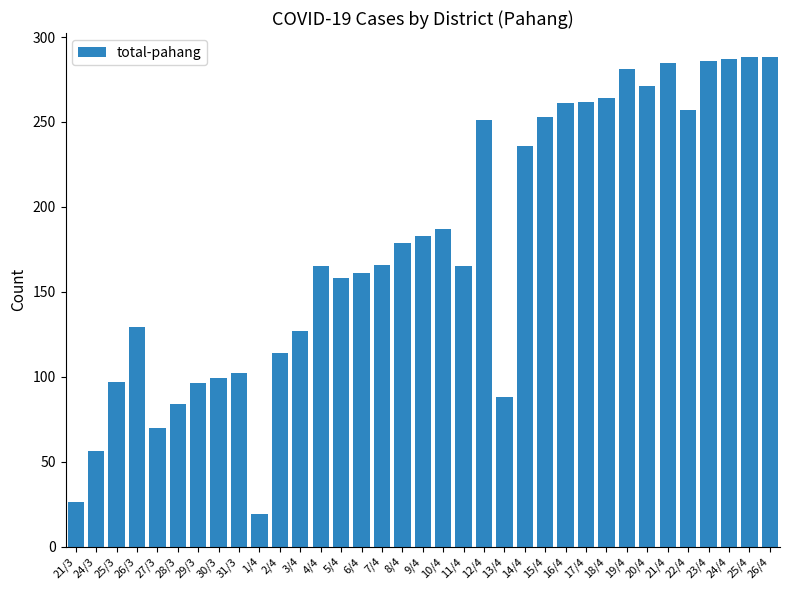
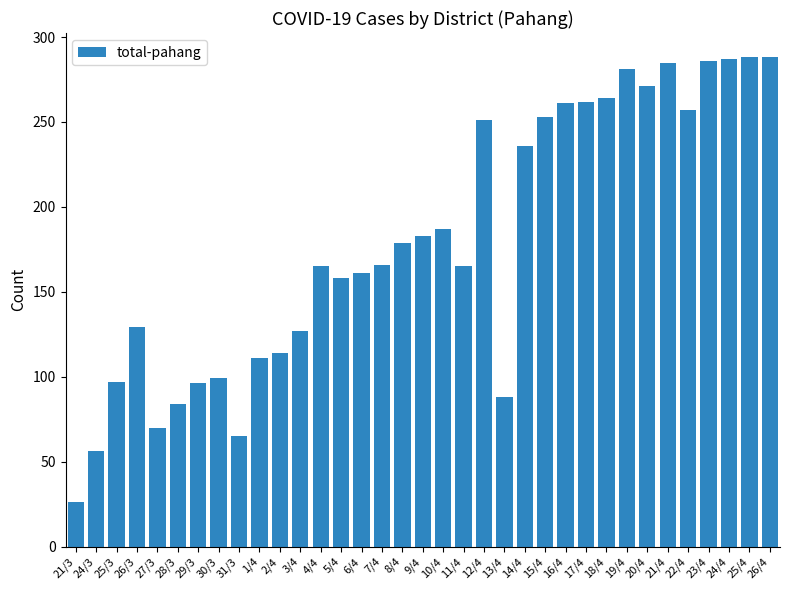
31/3: 102 -> 65
1/4: 19 -> 111
